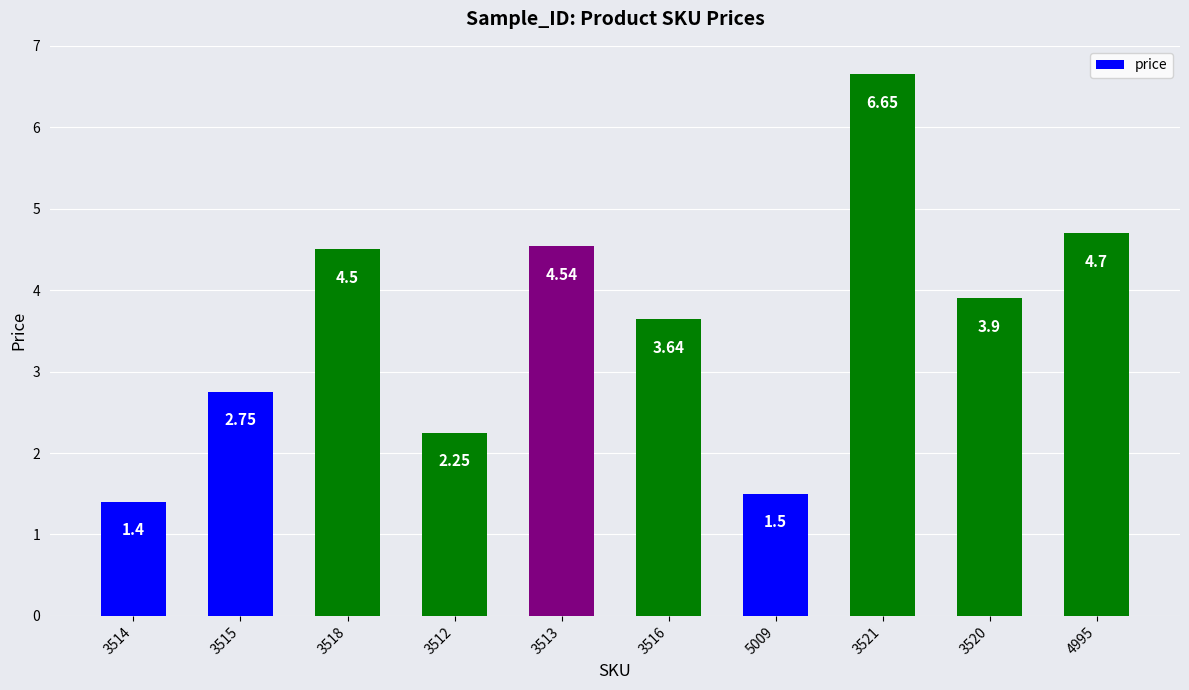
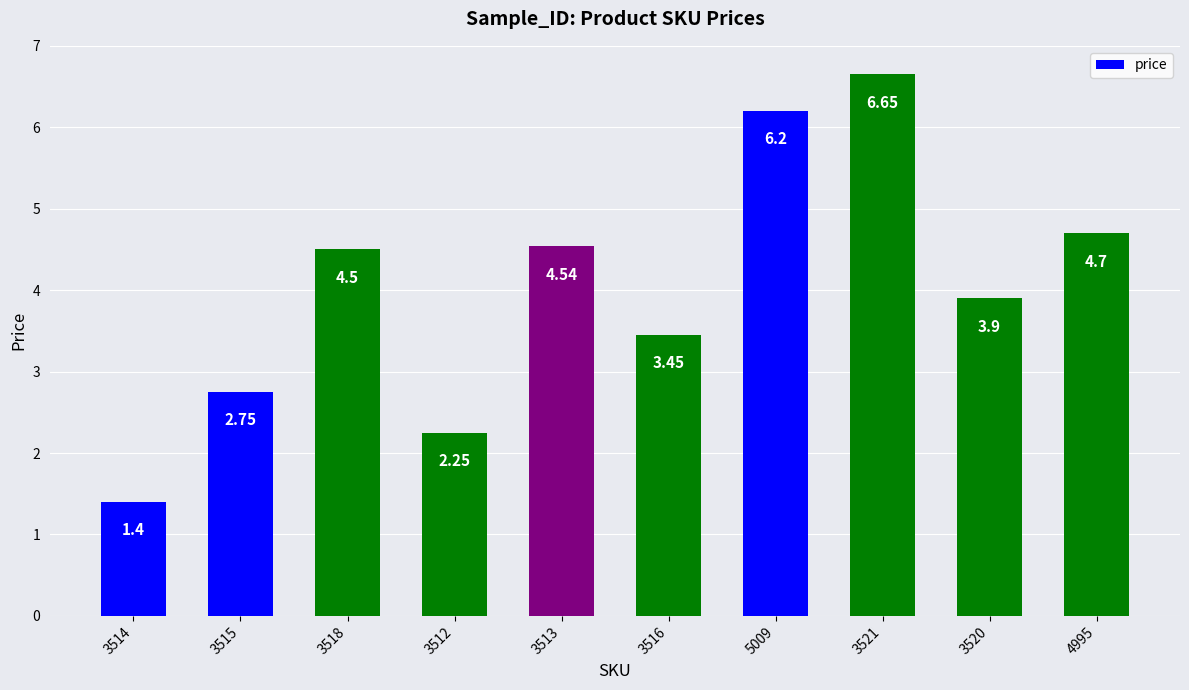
3516: 3.64 -> 3.45
5009: 1.5 -> 6.2
